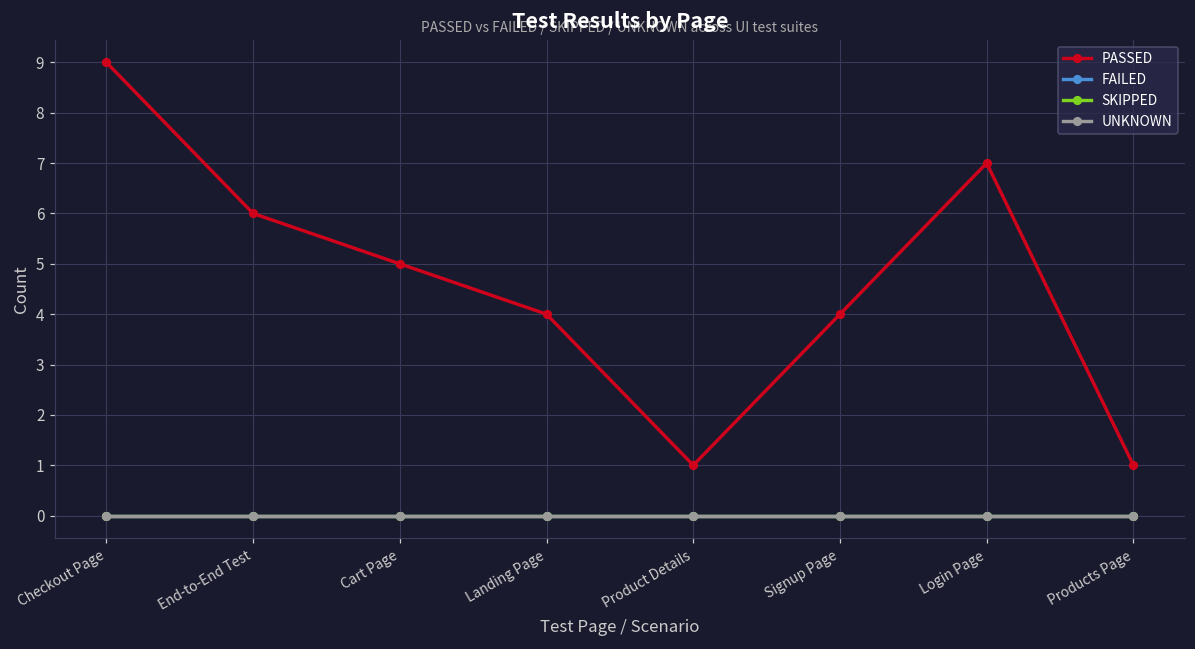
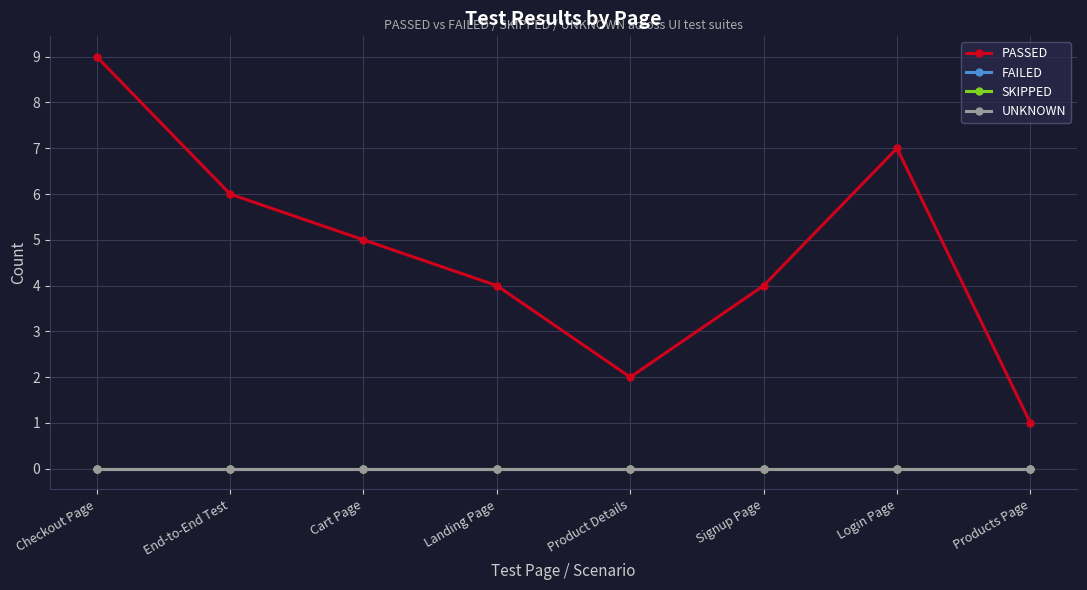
PASSED, Product Details: 1 -> 2
